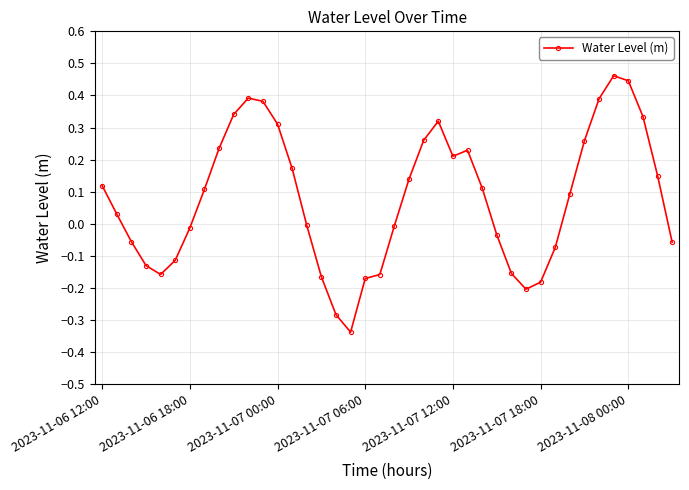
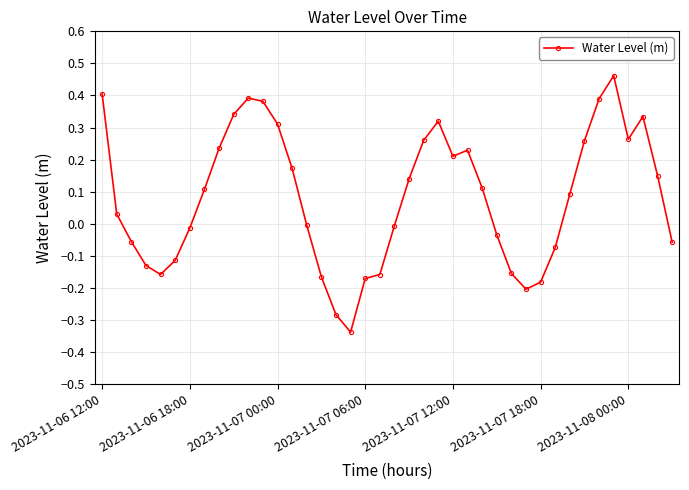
2023-11-06 12:00: 0.12 -> 0.40
2023-11-08 00:00: 0.45 -> 0.26
